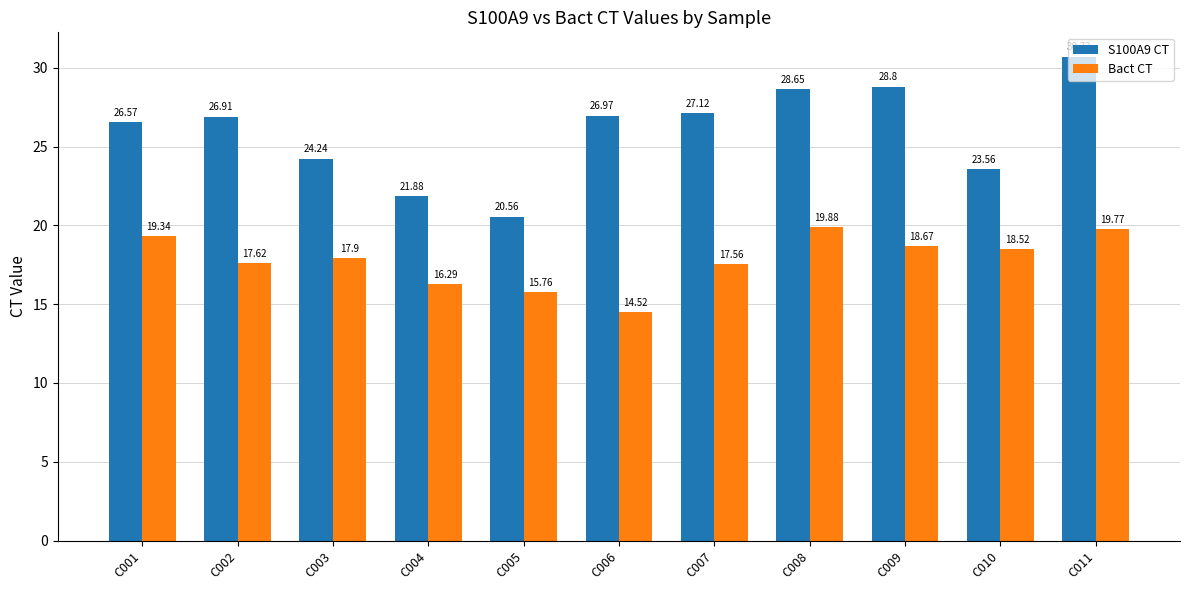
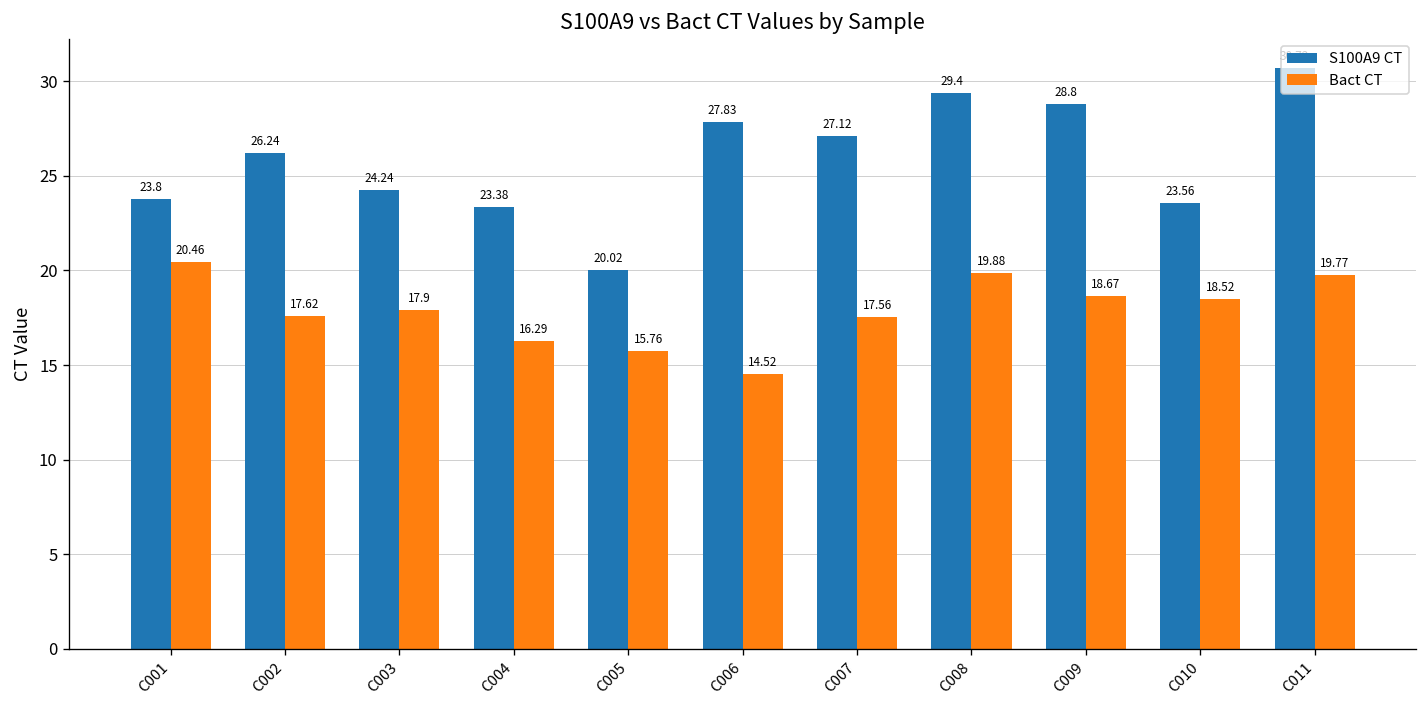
S100A9 CT, C001: 26.57 -> 23.8
Bact CT, C001: 19.34 -> 20.46
S100A9 CT, C002: 26.91 -> 26.24
S100A9 CT, C004: 21.88 -> 23.38
S100A9 CT, C005: 20.56 -> 20.02
S100A9 CT, C006: 26.97 -> 27.83
S100A9 CT, C008: 28.65 -> 29.4
